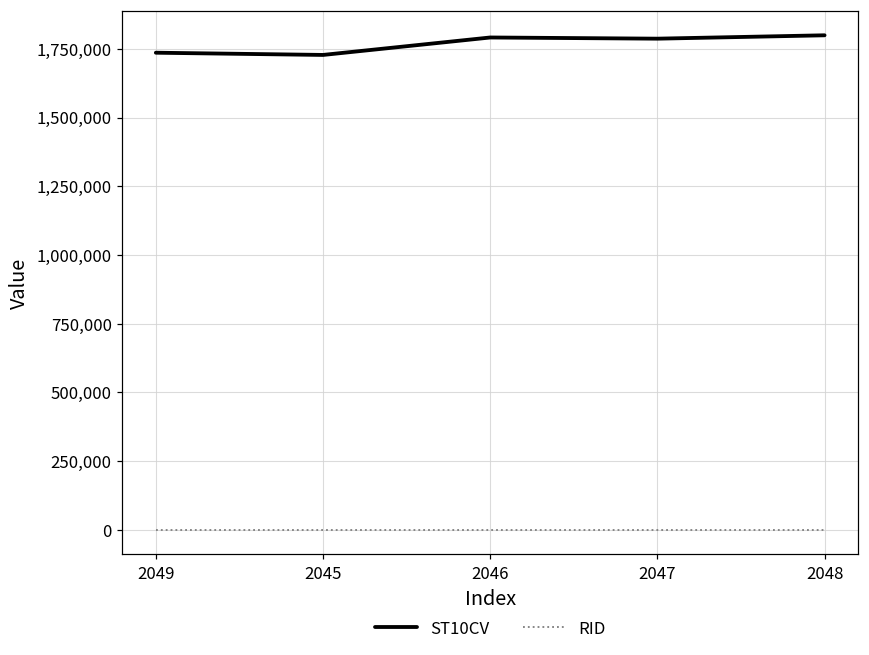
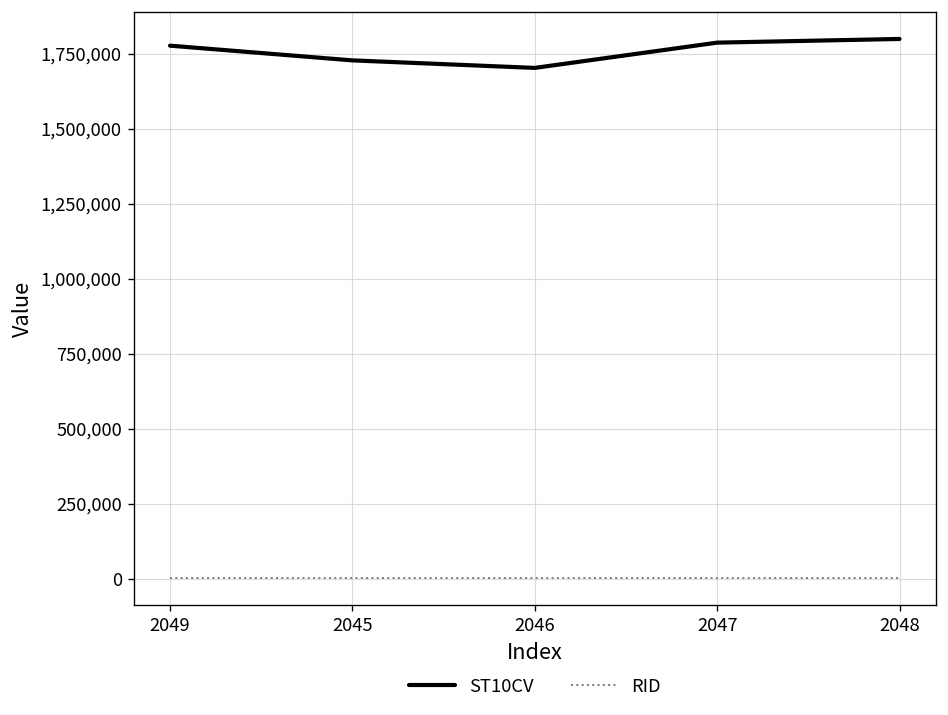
ST10CV, 2049: 1,740,000 -> 1,780,000
ST10CV, 2046: 1,790,000 -> 1,700,000
